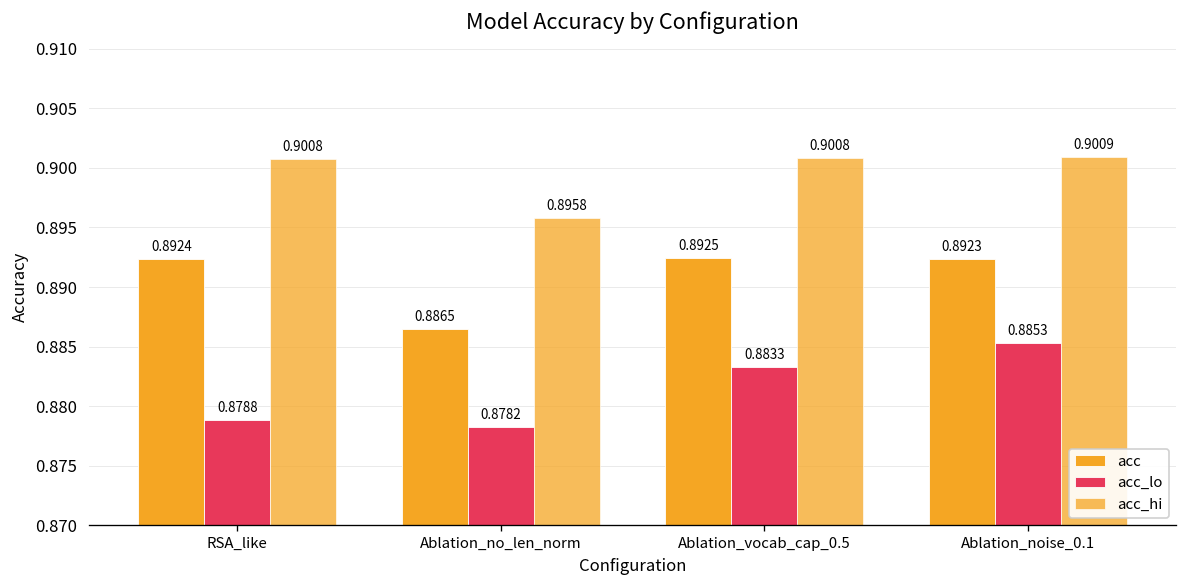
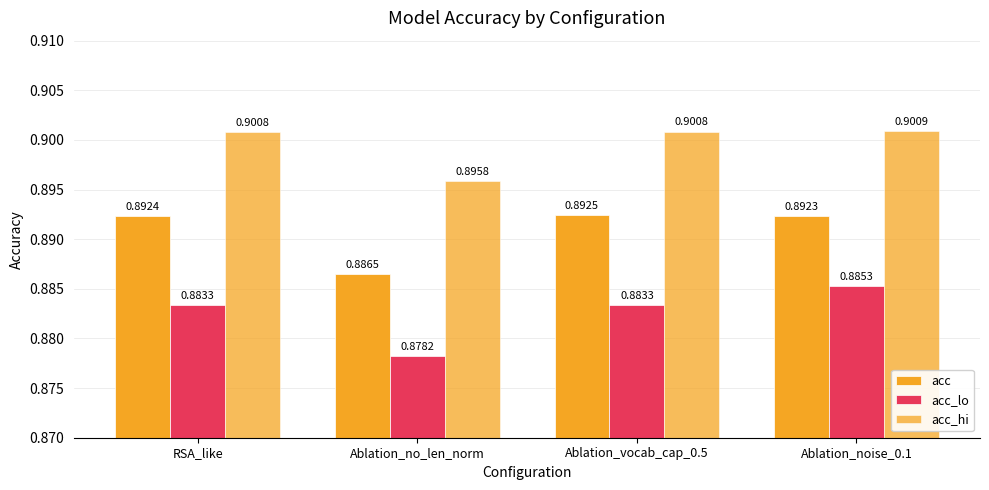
acc_lo, RSA_like: 0.8788 -> 0.8833
